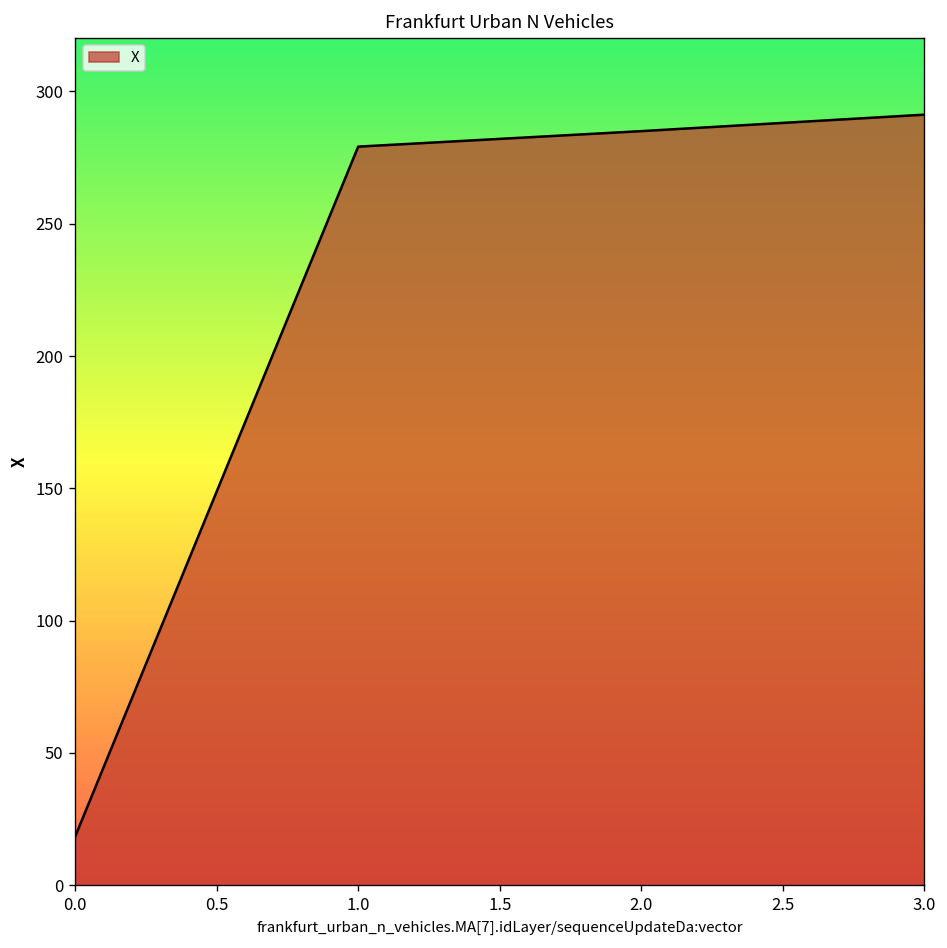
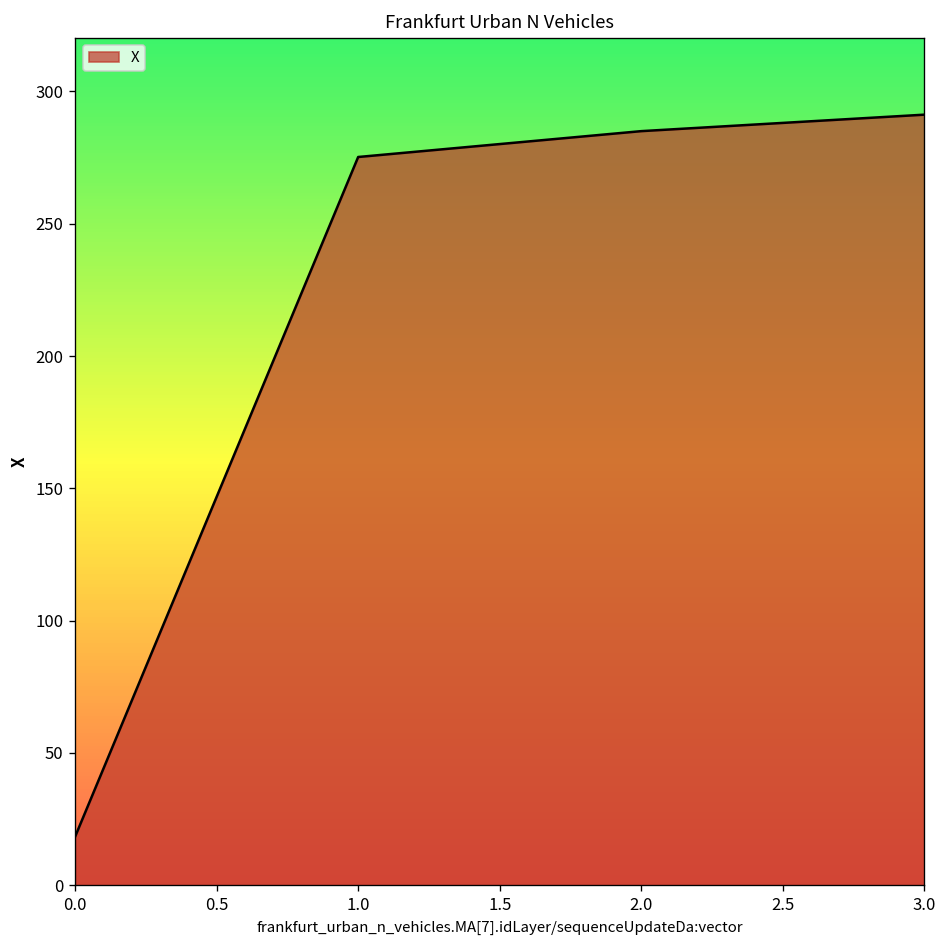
1.0: 279 -> 275
